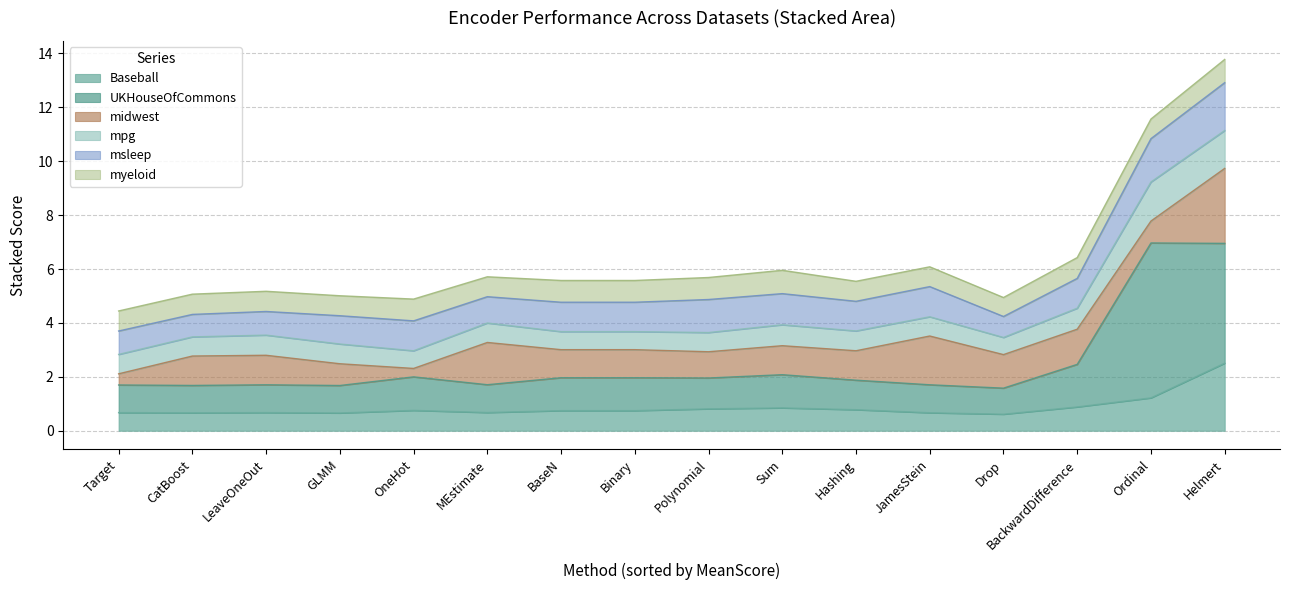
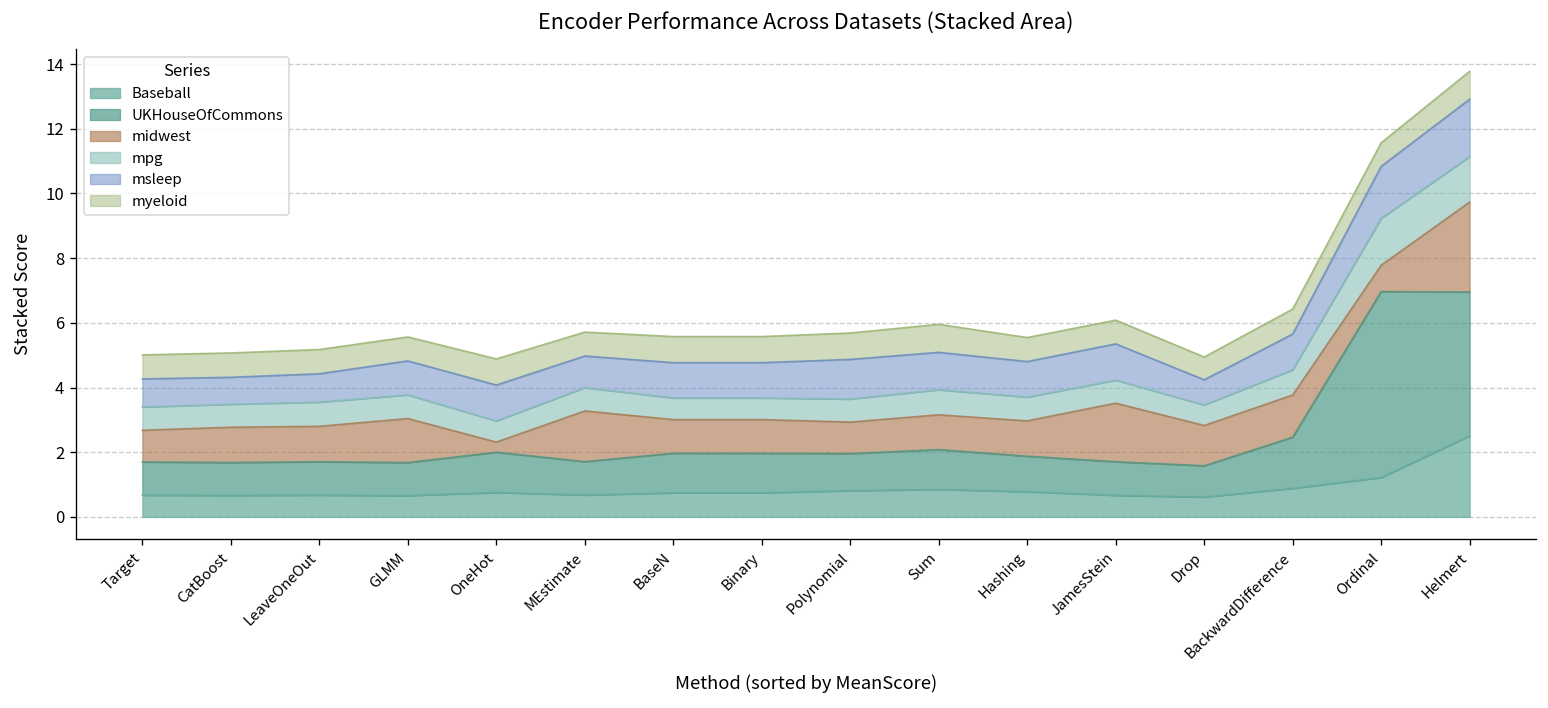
midwest, Target: 0.4 -> 1.0
midwest, GLMM: 0.8 -> 1.4
